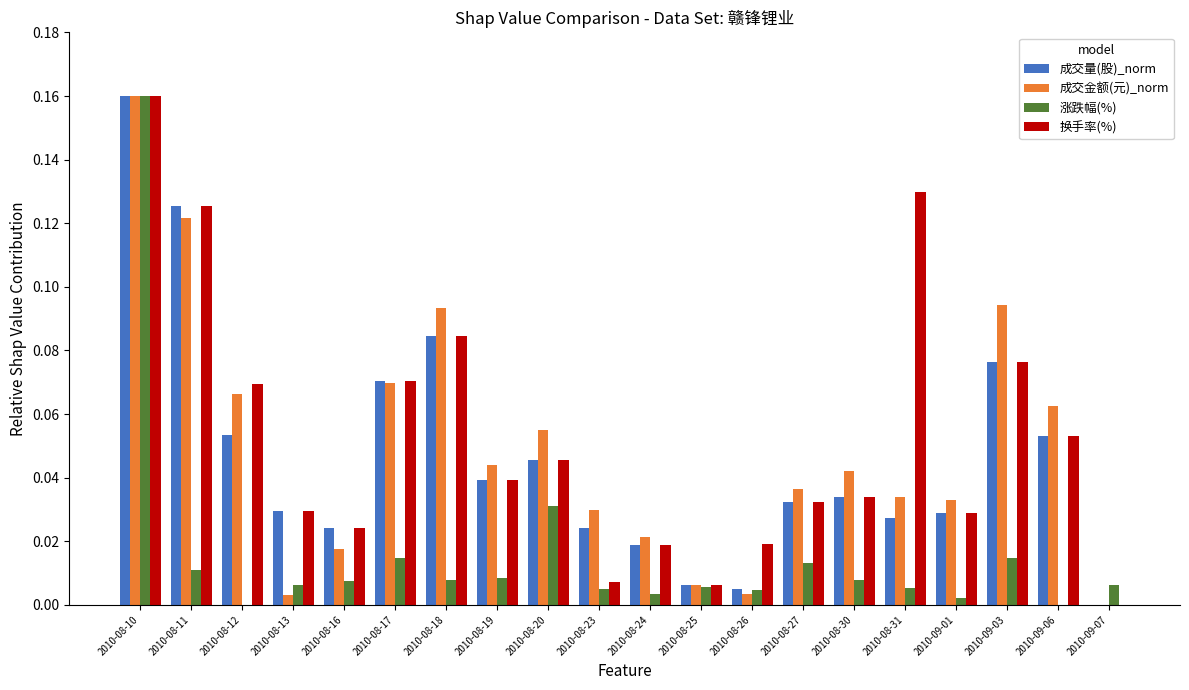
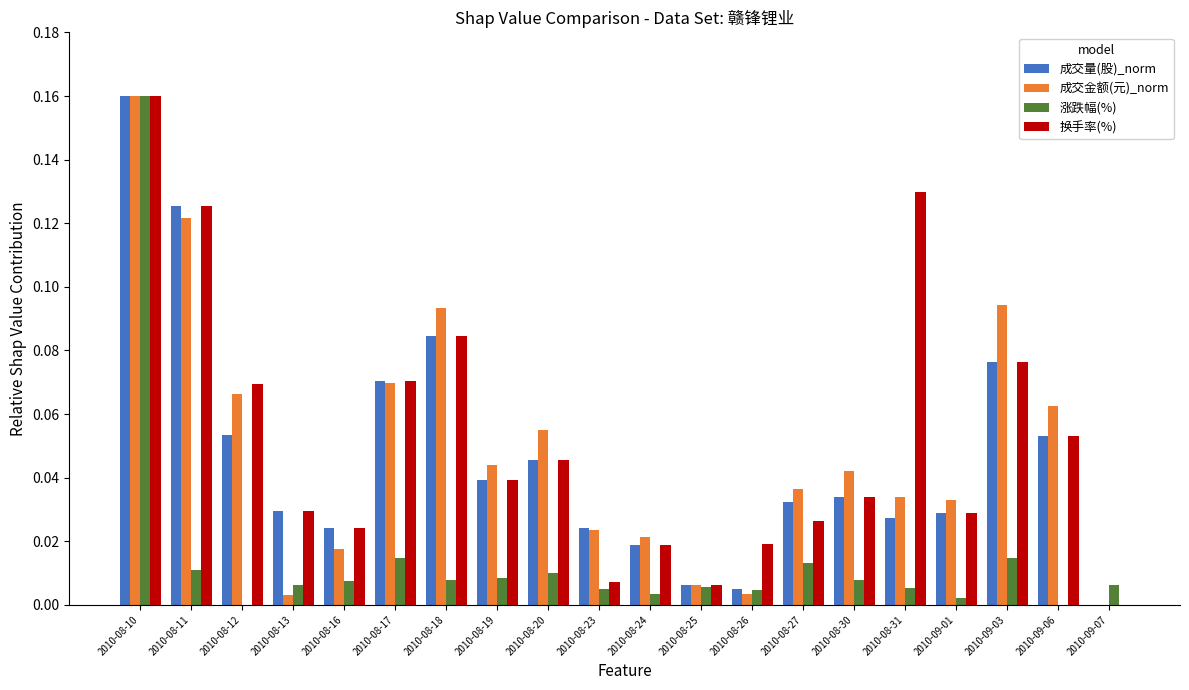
涨跌幅(%), 2010-08-20: 0.031 -> 0.010
成交金额(元)_norm, 2010-08-23: 0.030 -> 0.024
换手率(%), 2010-08-27: 0.032 -> 0.026
